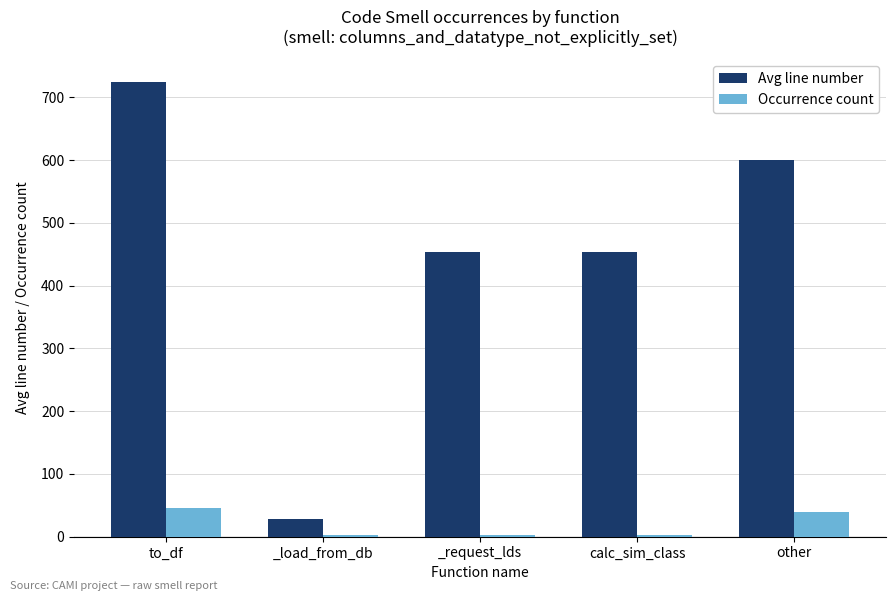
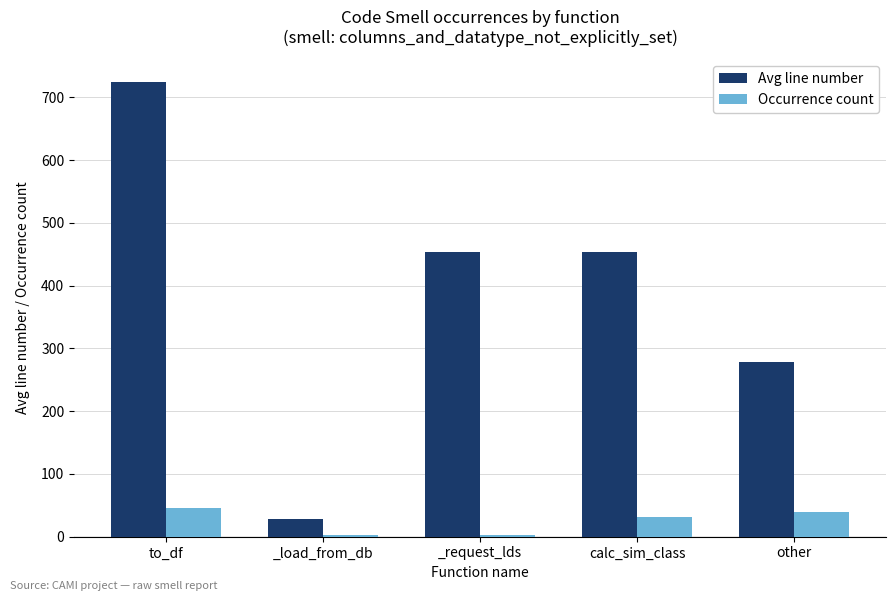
Occurrence count, calc_sim_class: 0 -> 30
Avg line number, other: 600 -> 280
